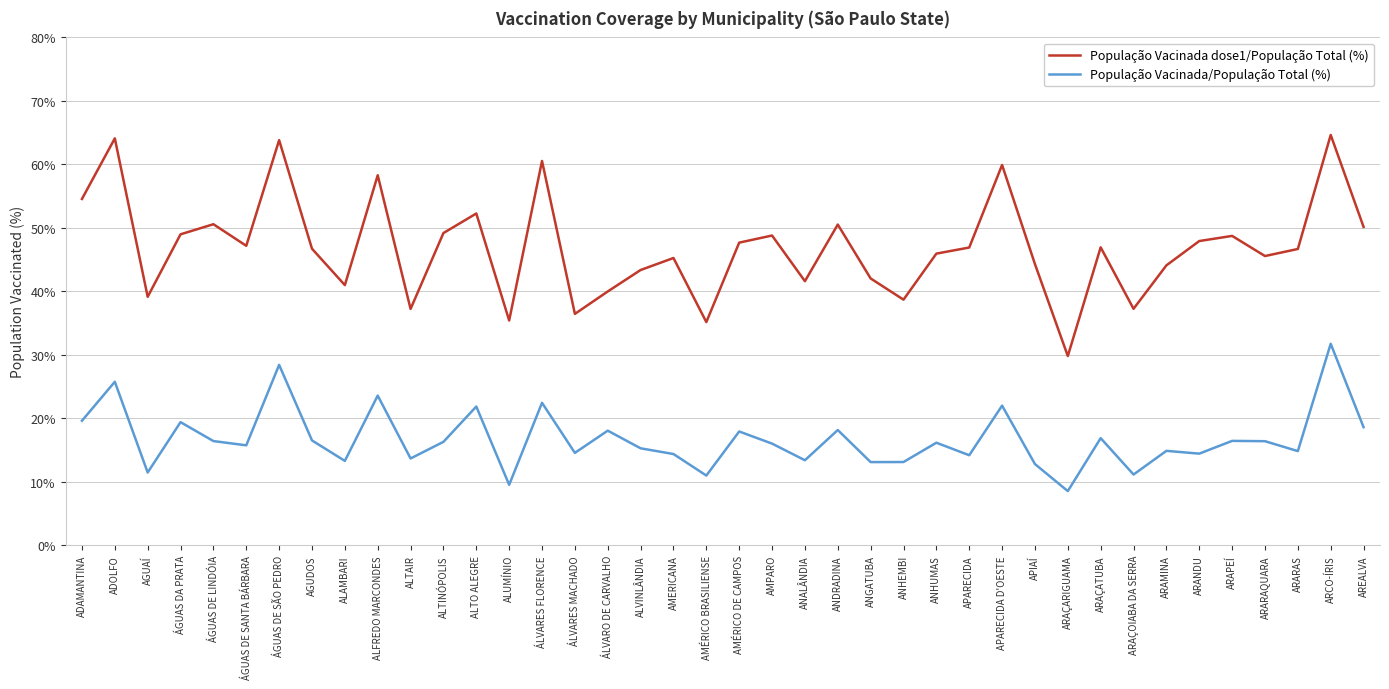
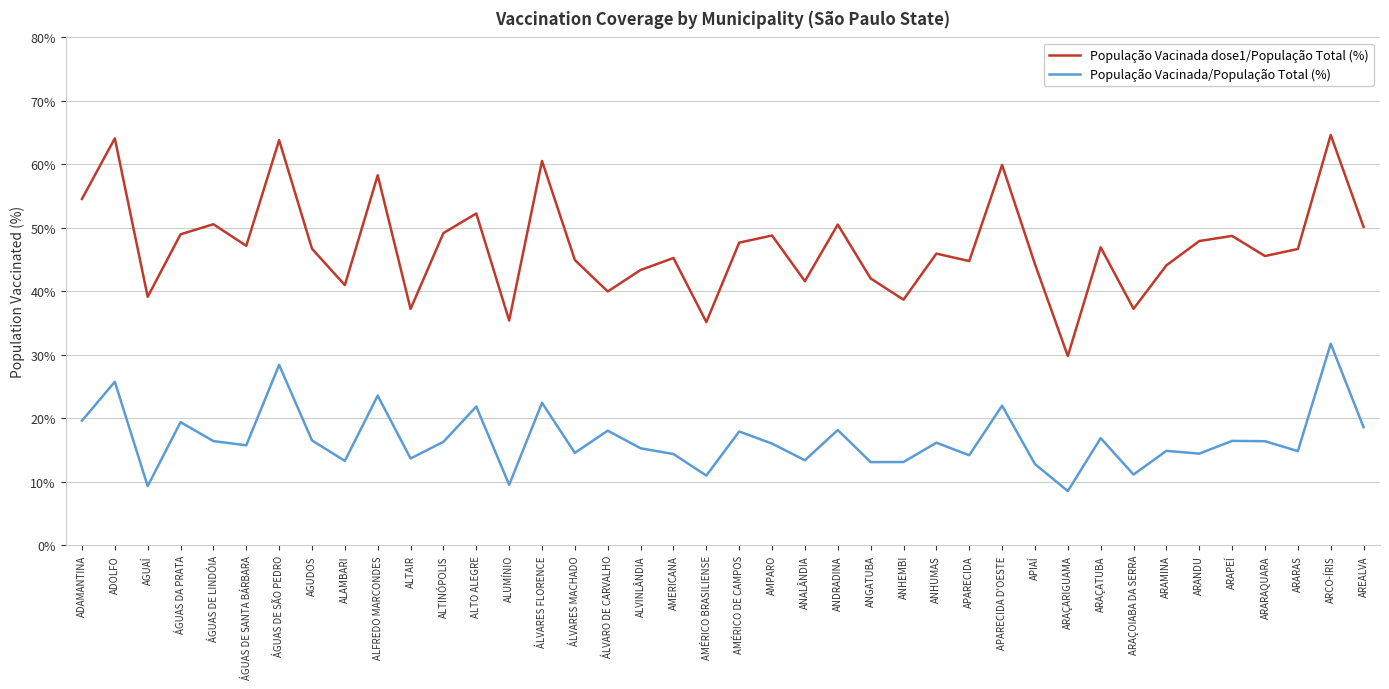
População Vacinada/População Total (%), AGUAÍ: 11% -> 9%
População Vacinada dose1/População Total (%), ÁLVARES MACHADO: 36% -> 45%
População Vacinada dose1/População Total (%), APARECIDA: 47% -> 45%
